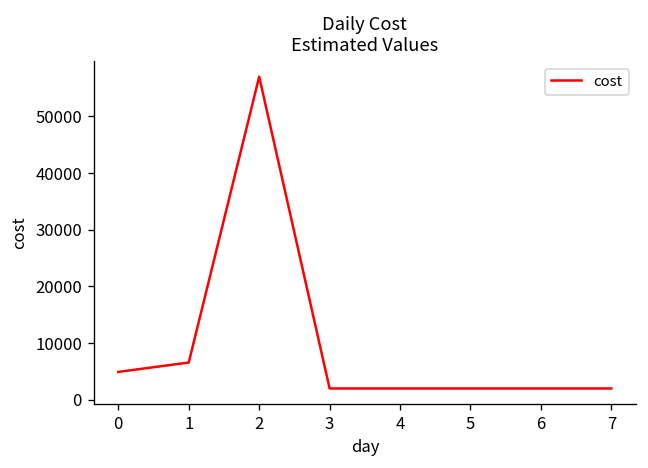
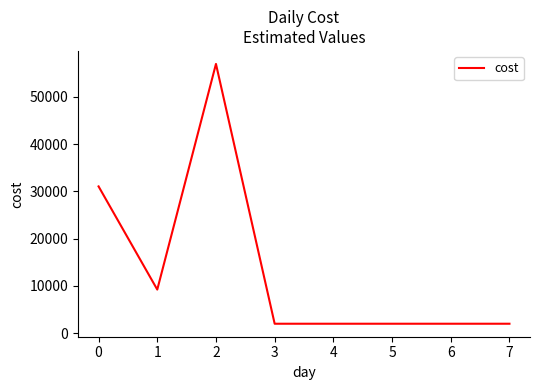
0: 5000 -> 31000
1: 7000 -> 9000
